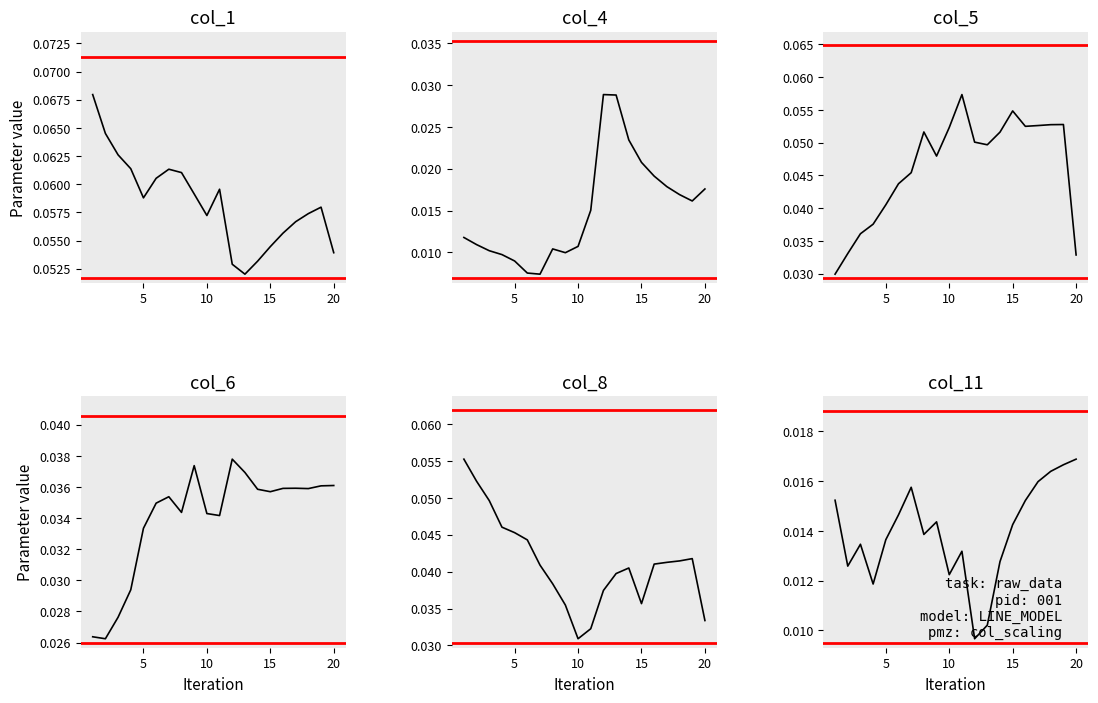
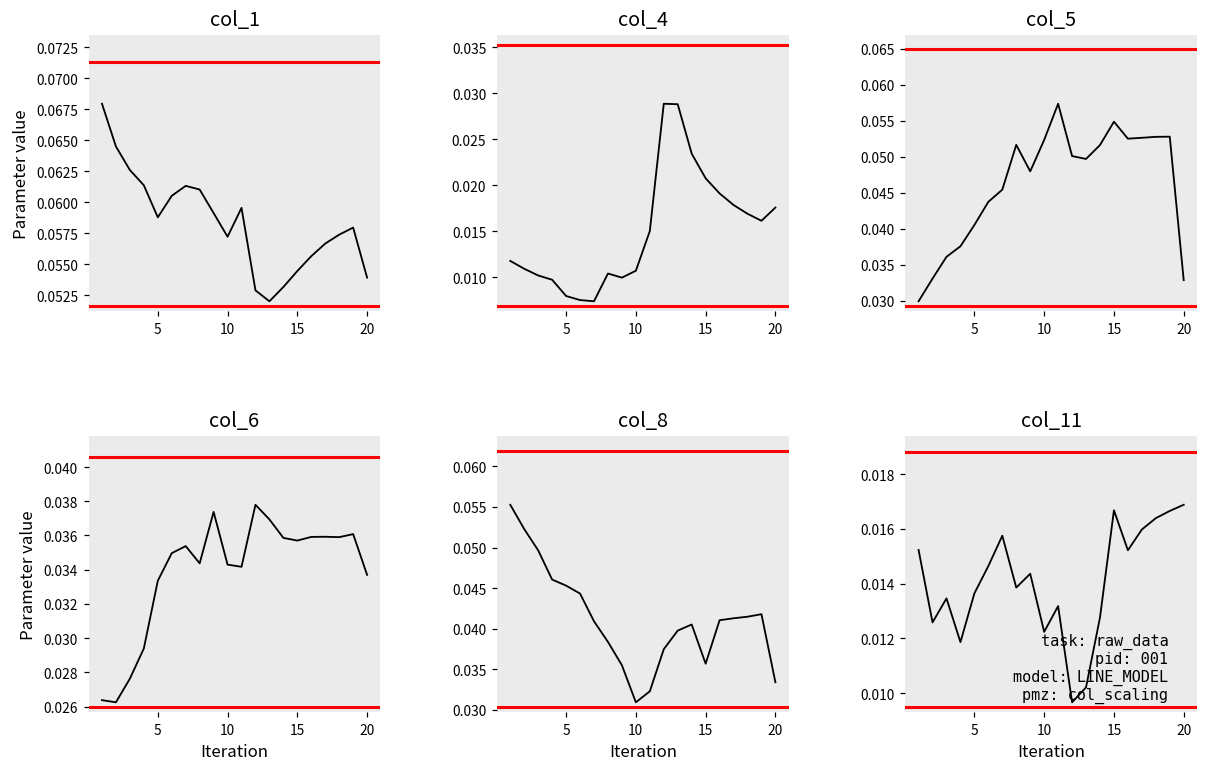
col_4, 5: 0.009 -> 0.008
col_6, 20: 0.0361 -> 0.0337
col_11, 15: 0.0143 -> 0.0167
